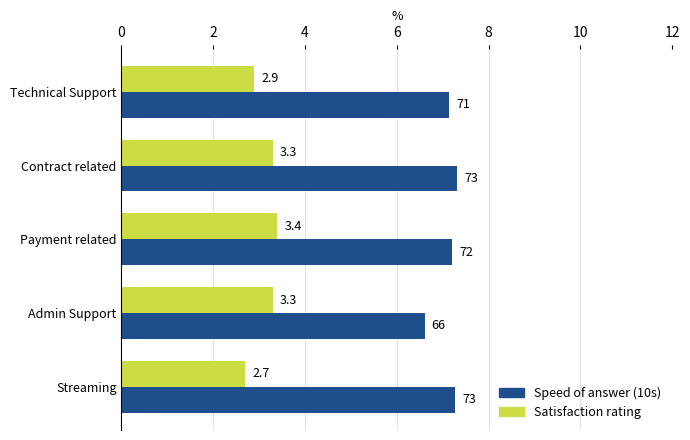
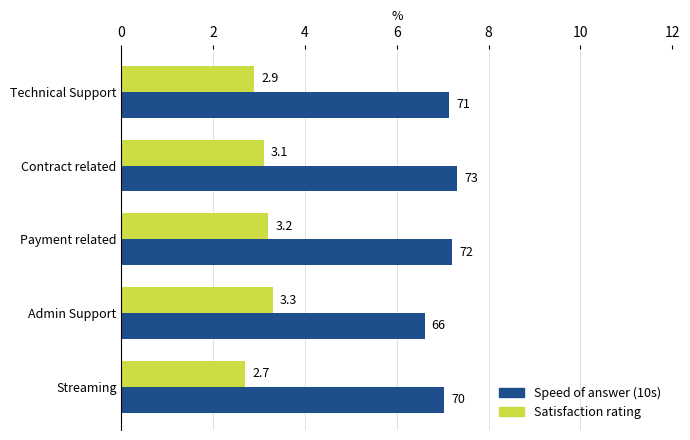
Satisfaction rating, Contract related: 3.3 -> 3.1
Satisfaction rating, Payment related: 3.4 -> 3.2
Speed of answer (10s), Streaming: 73 -> 70
